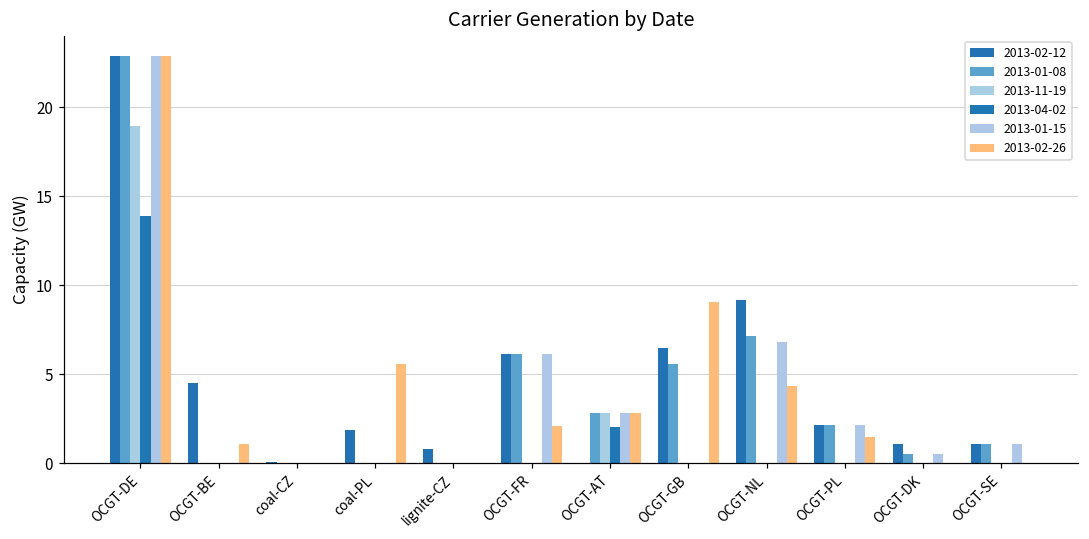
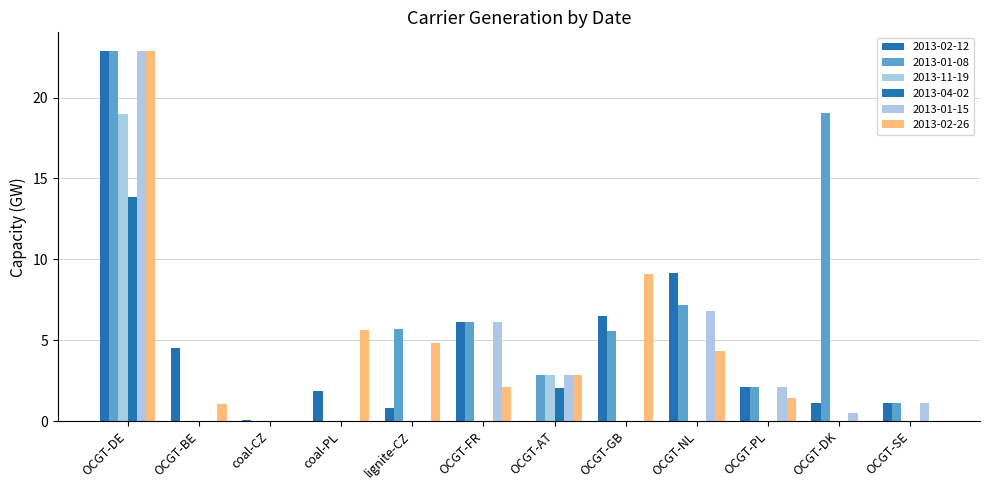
2013-01-08, lignite-CZ: 0.0 -> 5.7
2013-02-26, lignite-CZ: 0.0 -> 4.8
2013-01-08, OCGT-DK: 0.5 -> 19.0
